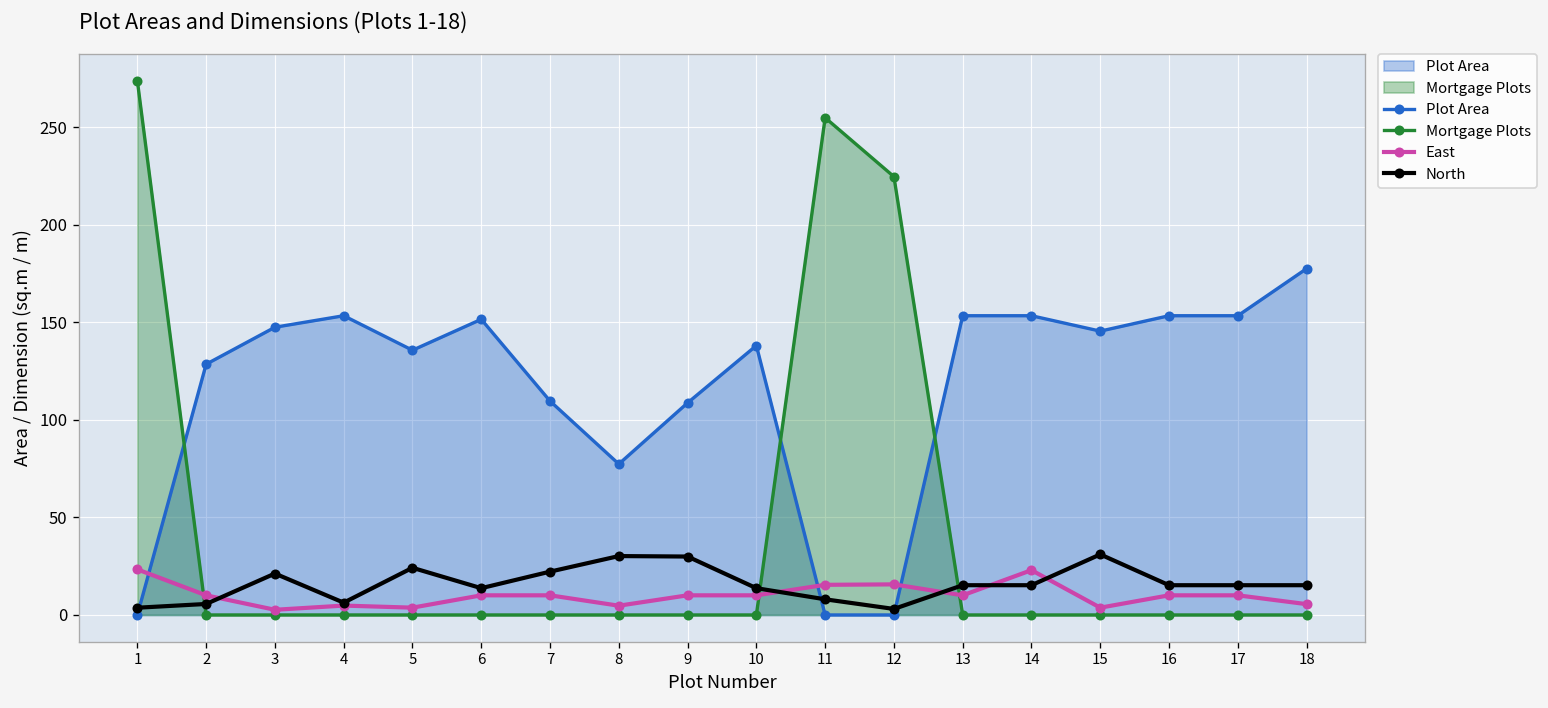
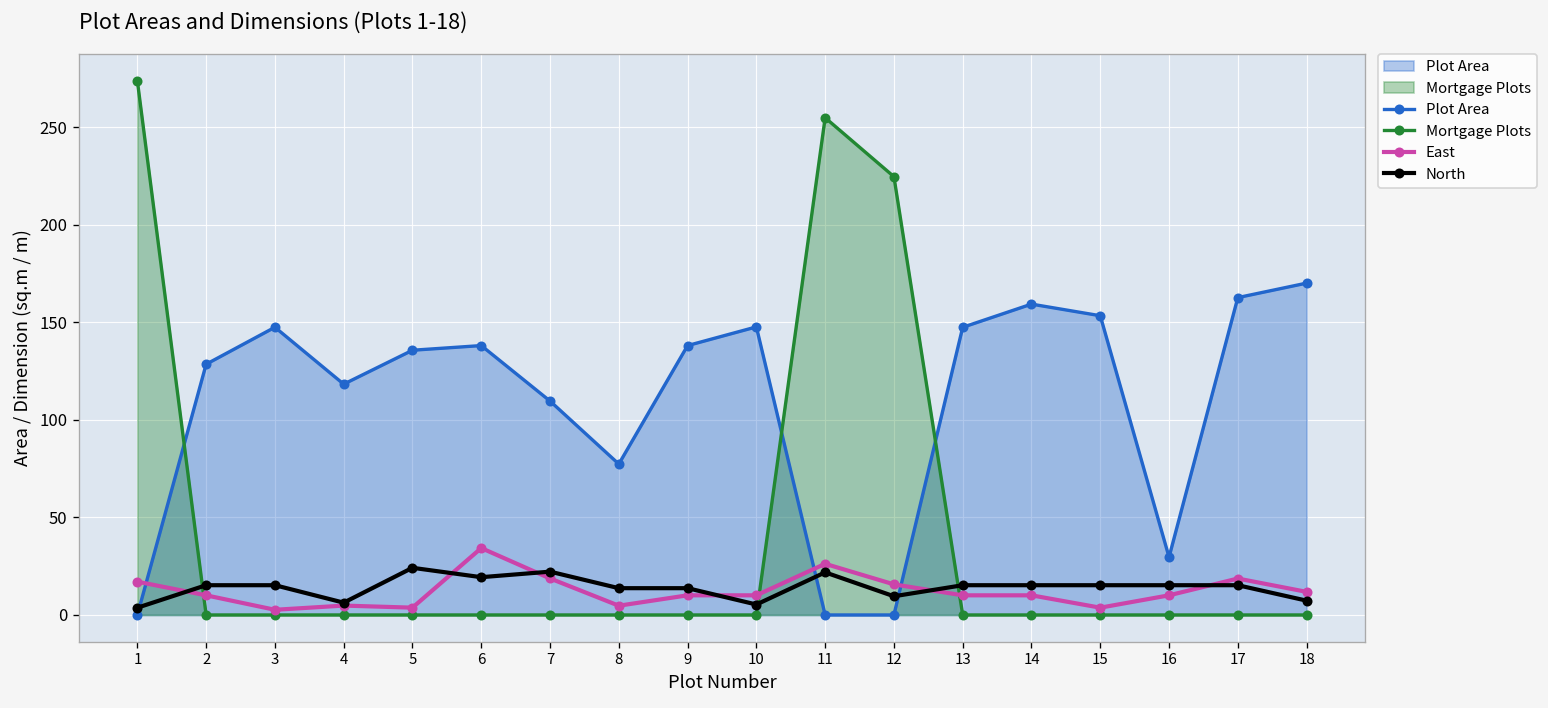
East, 1: 23 -> 17
North, 2: 6 -> 15
North, 3: 21 -> 15
Plot Area, 4: 153 -> 118
Plot Area, 6: 151 -> 138
East, 6: 10 -> 34
North, 6: 14 -> 19
East, 7: 10 -> 19
North, 8: 30 -> 14
Plot Area, 9: 109 -> 138
North, 9: 30 -> 14
Plot Area, 10: 138 -> 148
North, 10: 14 -> 5
East, 11: 15 -> 26
North, 11: 8 -> 22
North, 12: 3 -> 10
Plot Area, 13: 153 -> 147
Plot Area, 14: 153 -> 159
East, 14: 23 -> 10
Plot Area, 15: 145 -> 153
North, 15: 31 -> 15
Plot Area, 16: 153 -> 30
Plot Area, 17: 153 -> 163
East, 17: 10 -> 19
Plot Area, 18: 177 -> 170
East, 18: 6 -> 12
North, 18: 15 -> 7
